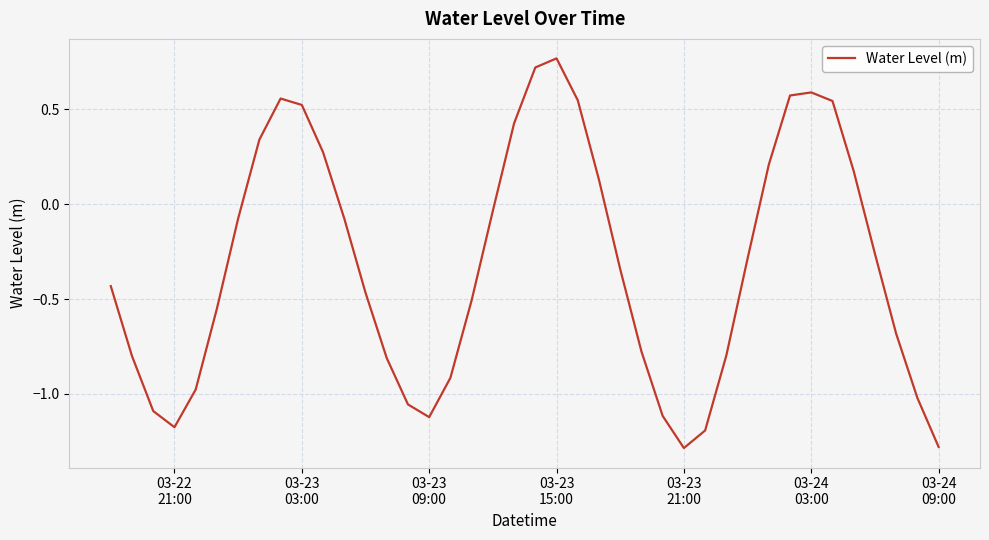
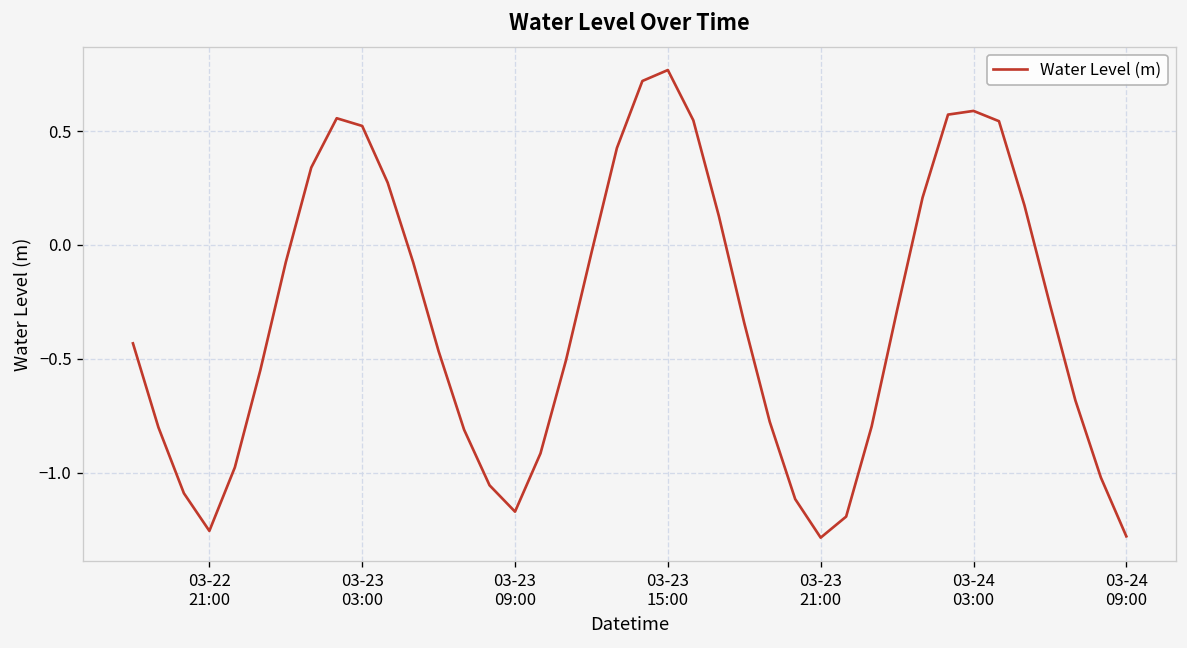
03-22 21:00: -1.18 -> -1.26
03-23 09:00: -1.12 -> -1.17
